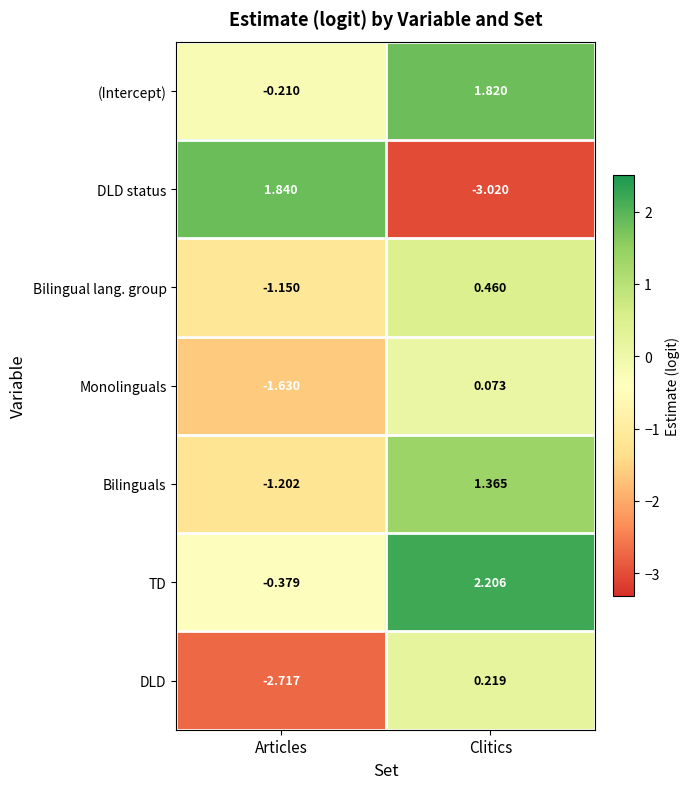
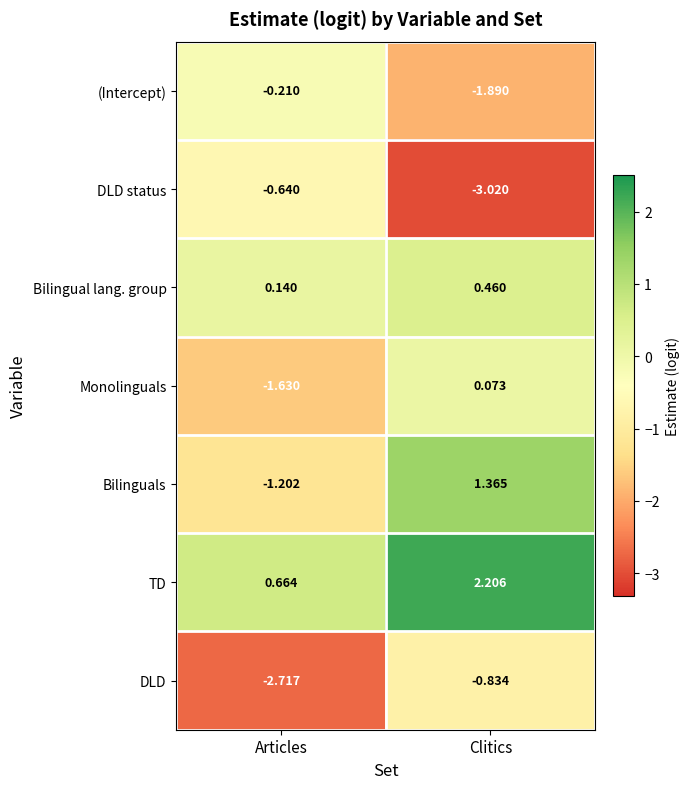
(Intercept), Clitics: 1.820 -> -1.890
DLD status, Articles: 1.840 -> -0.640
Bilingual lang. group, Articles: -1.150 -> 0.140
TD, Articles: -0.379 -> 0.664
DLD, Clitics: 0.219 -> -0.834
